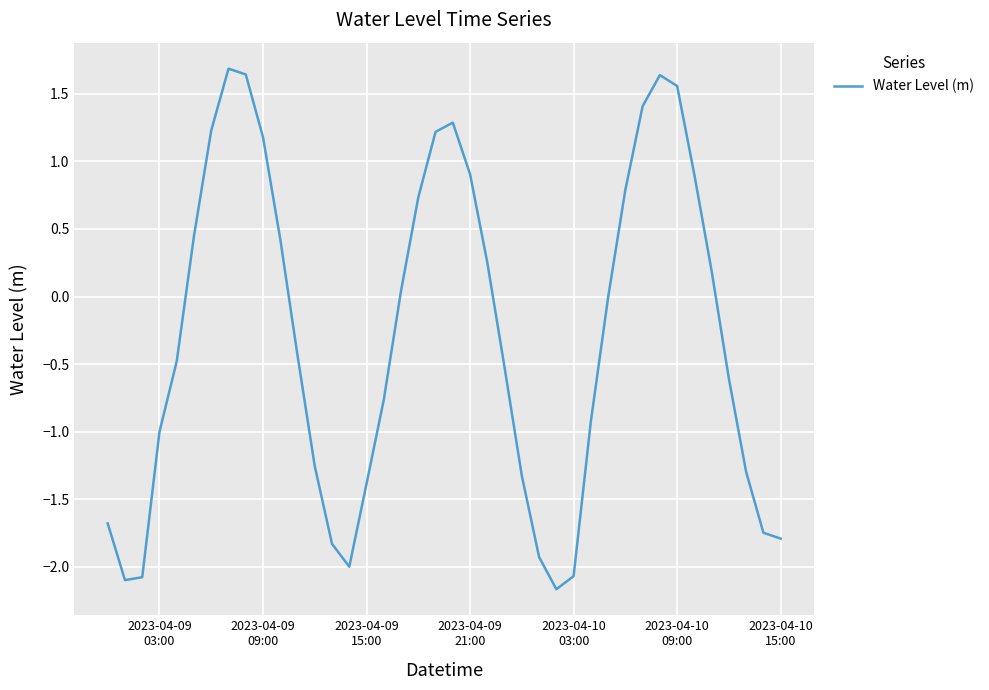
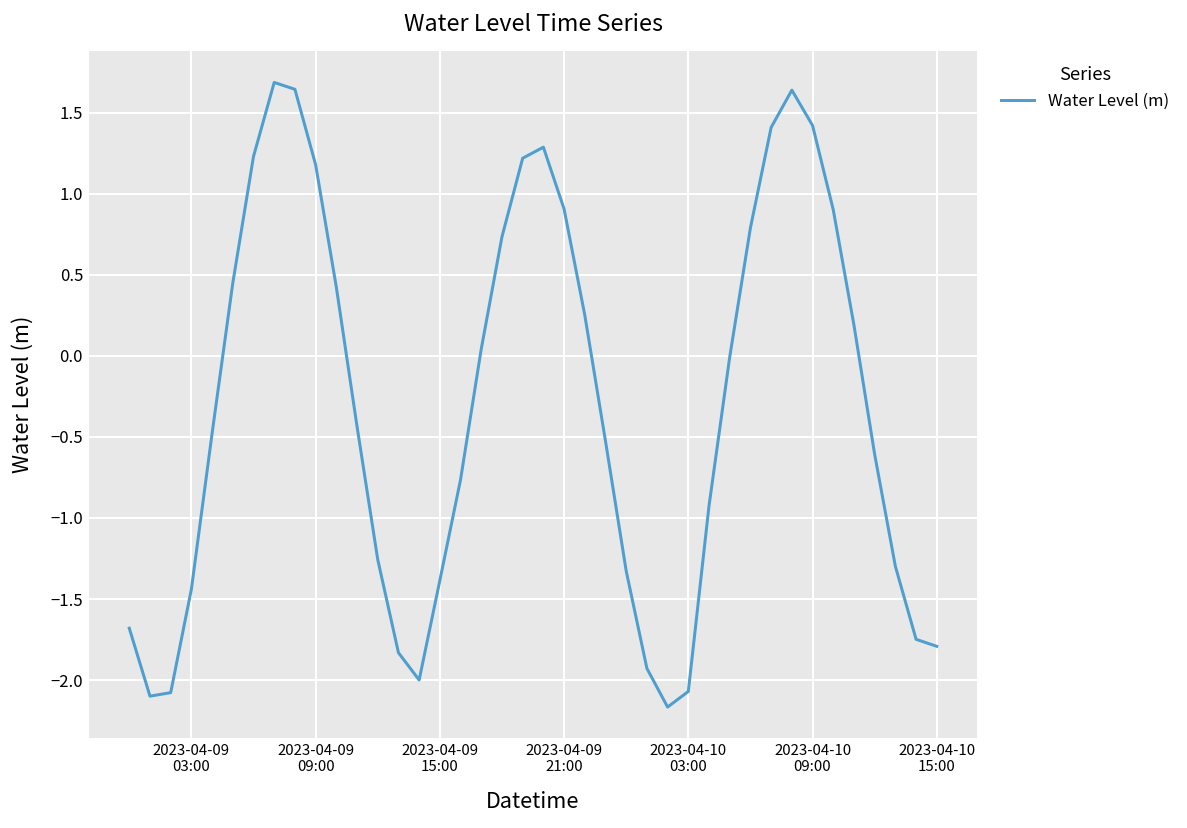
2023-04-09 03:00: -1.00 -> -1.44
2023-04-10 09:00: 1.56 -> 1.42
